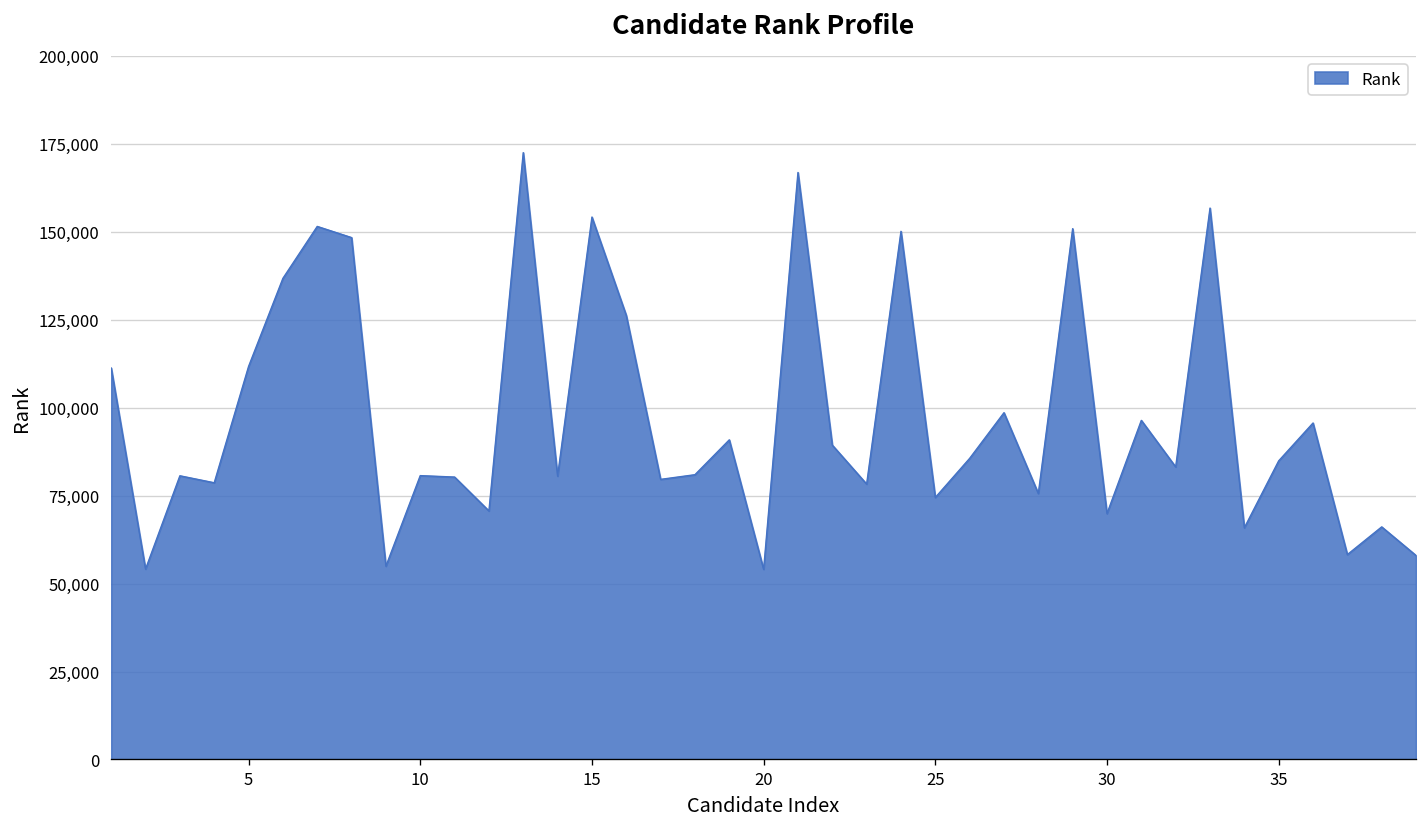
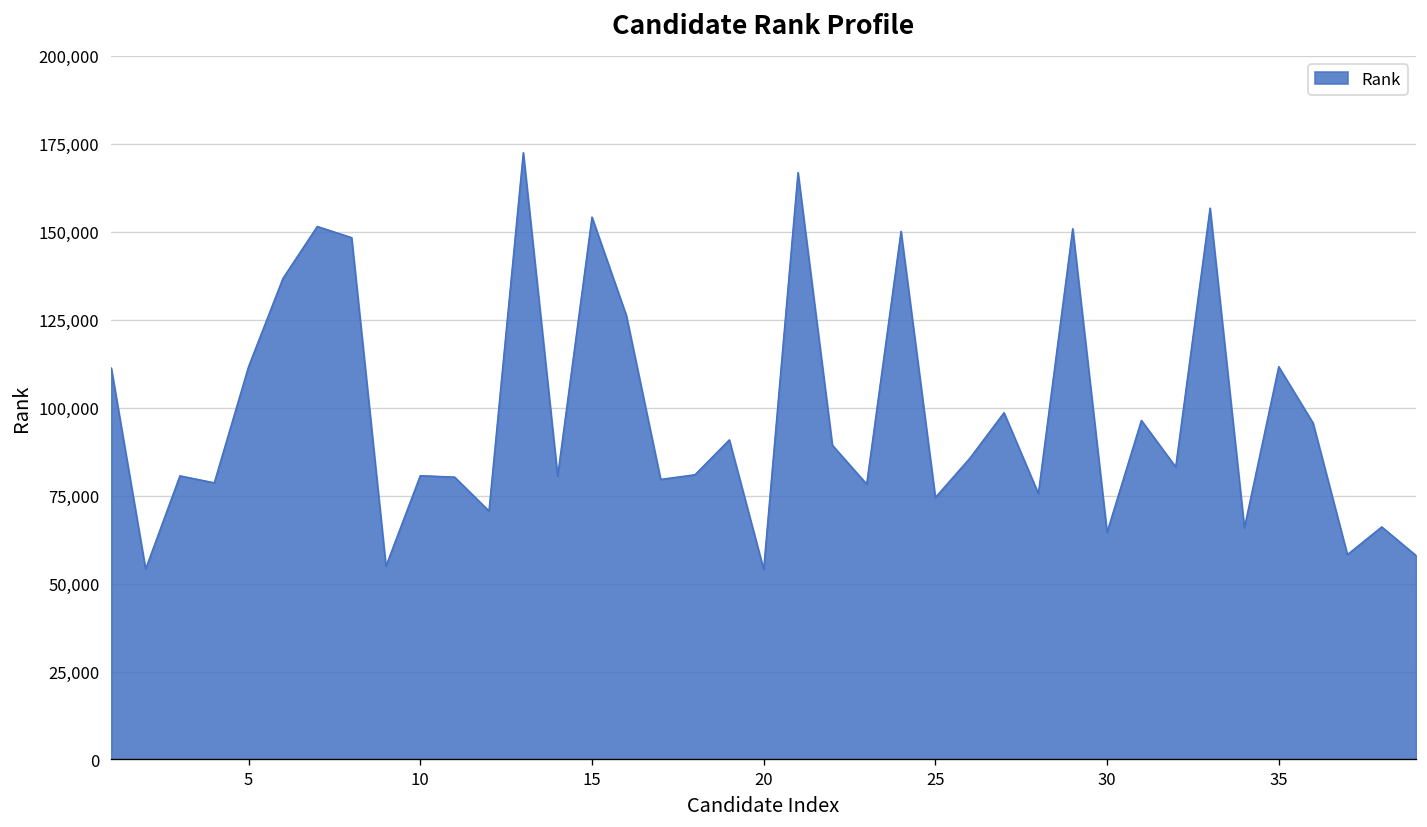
30: 70,000 -> 65,000
35: 85,000 -> 112,000
